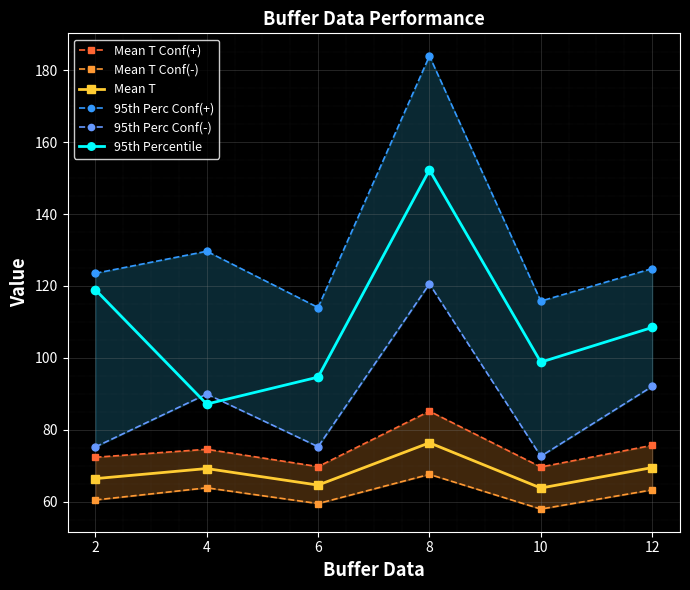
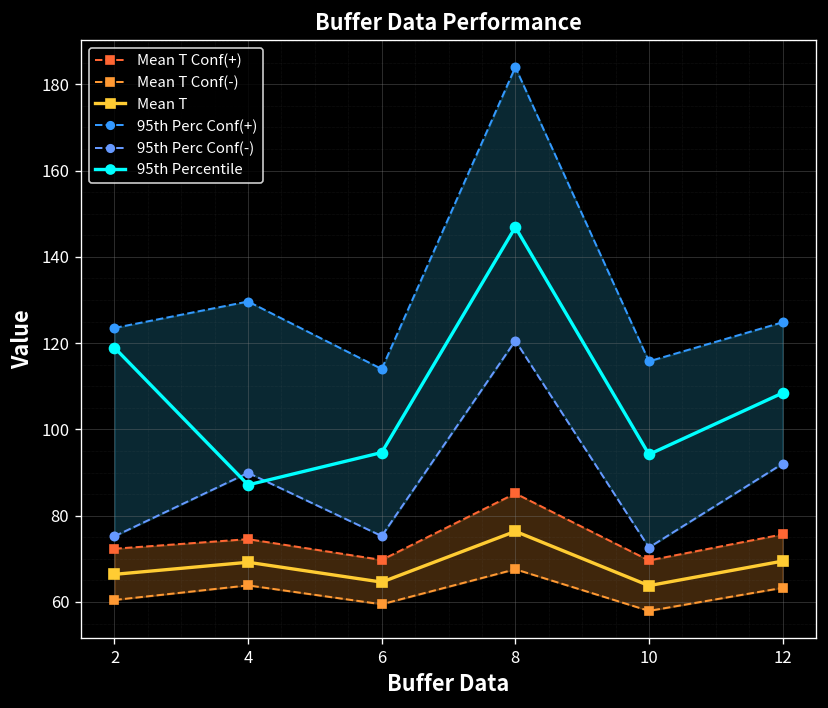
95th Percentile, 8: 152 -> 147
95th Percentile, 10: 99 -> 94
